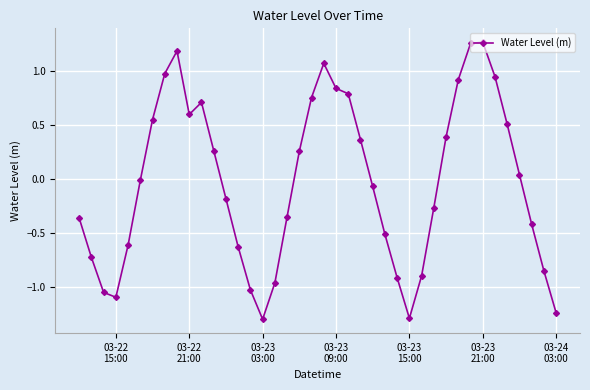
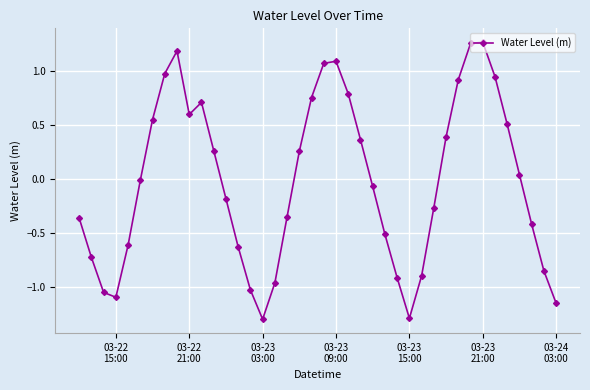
03-23 09:00: 0.84 -> 1.09
03-24 03:00: -1.24 -> -1.15
